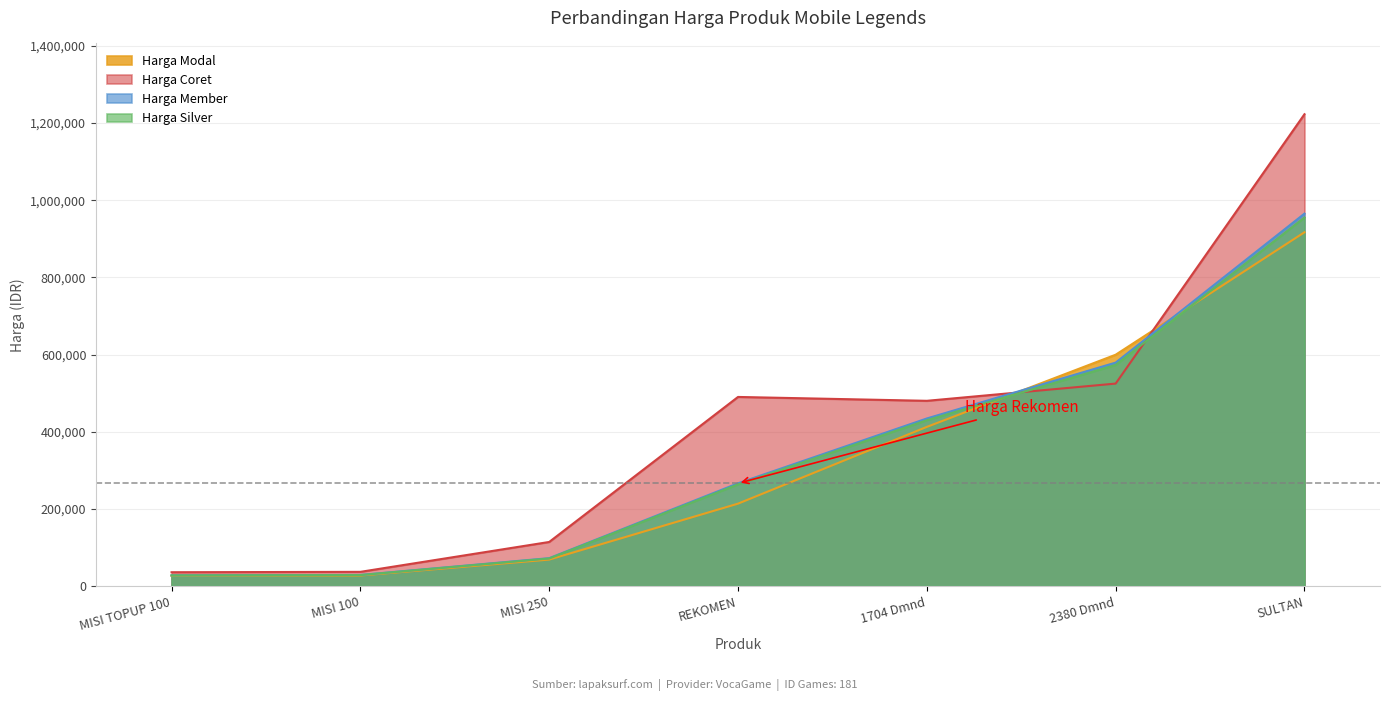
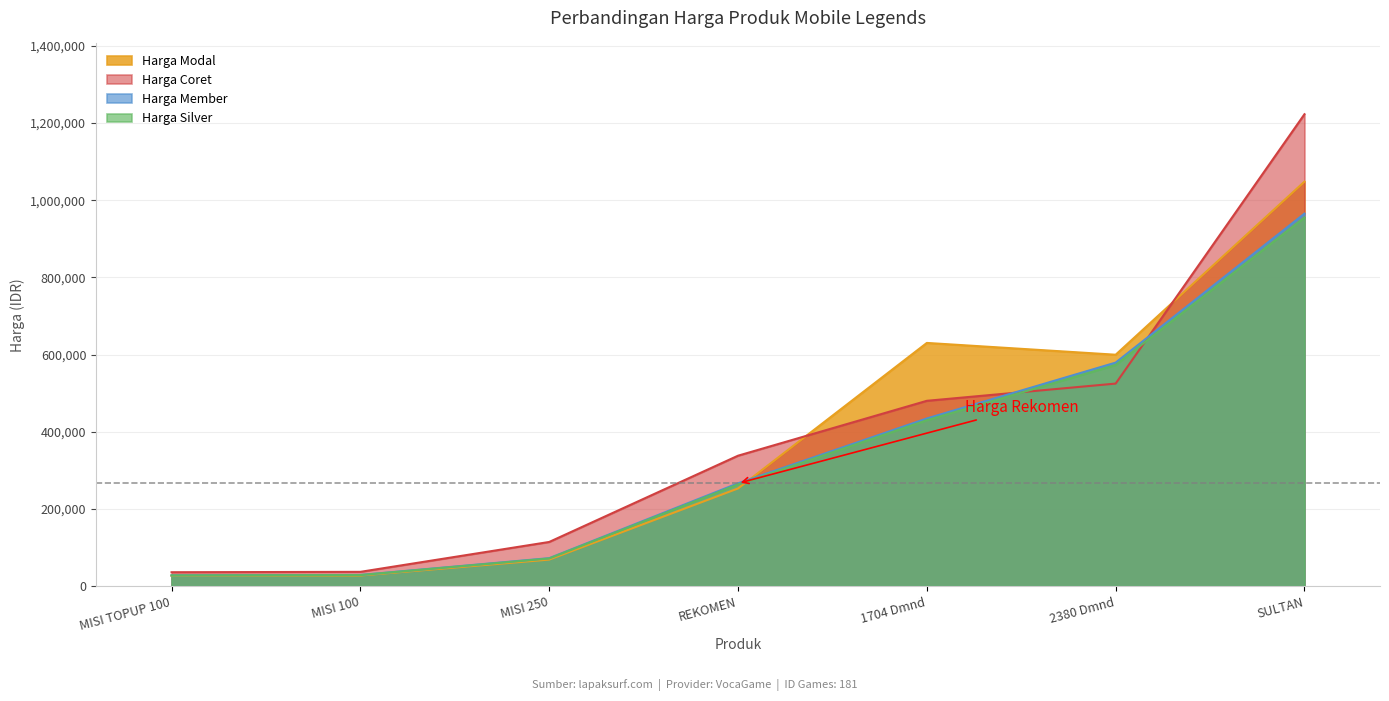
Harga Modal, REKOMEN: 210,000 -> 250,000
Harga Coret, REKOMEN: 490,000 -> 340,000
Harga Modal, 1704 Dmnd: 410,000 -> 630,000
Harga Modal, SULTAN: 920,000 -> 1,050,000
